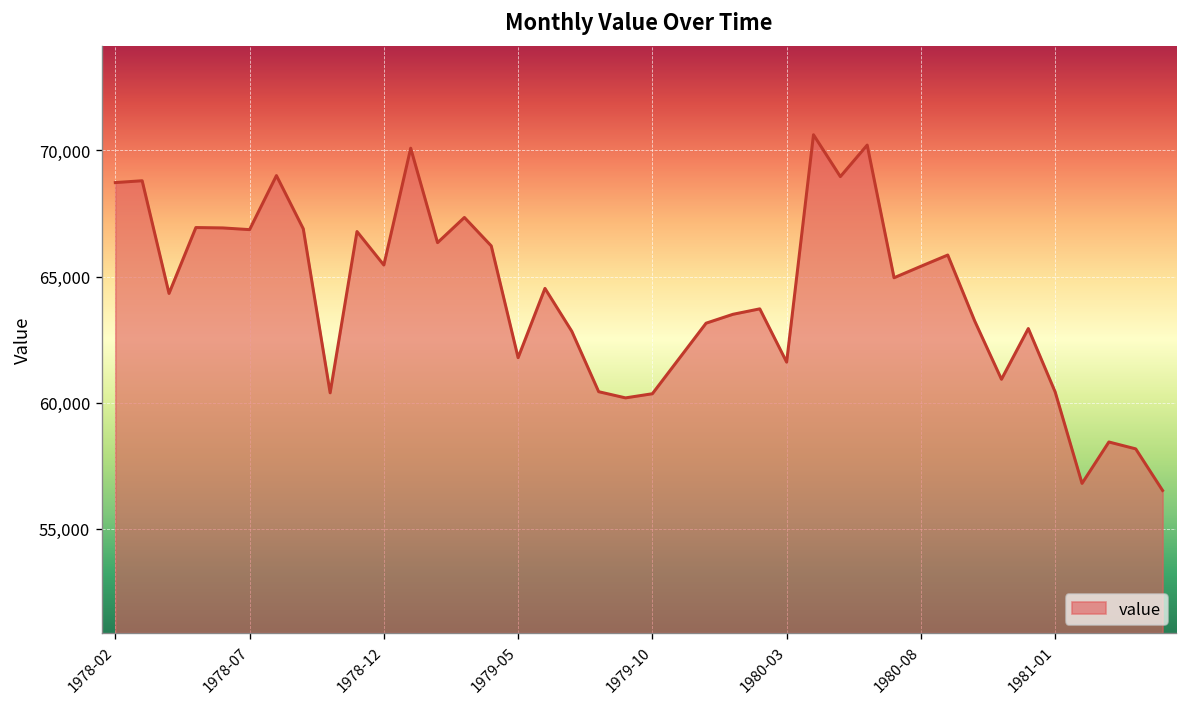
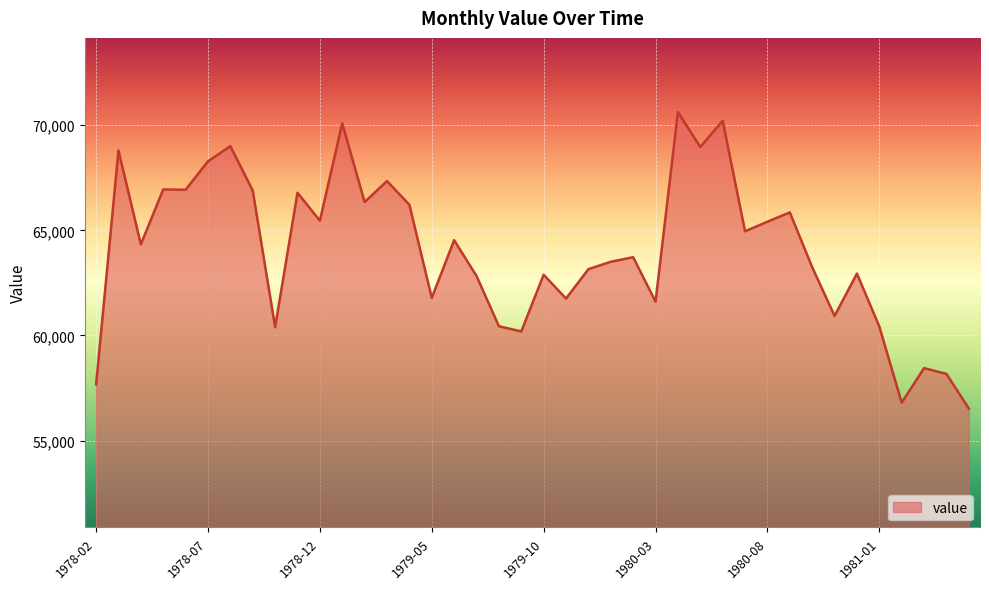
1978-02: 68,700 -> 57,700
1978-07: 66,900 -> 68,300
1979-10: 60,400 -> 62,900
